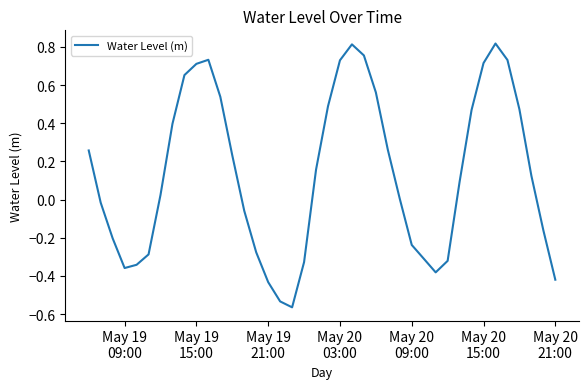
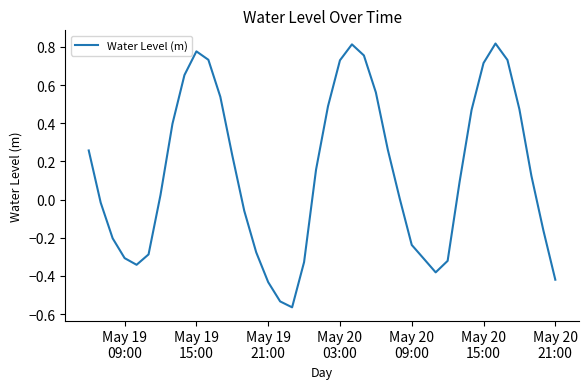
May 19 09:00: -0.36 -> -0.31
May 19 15:00: 0.71 -> 0.78
